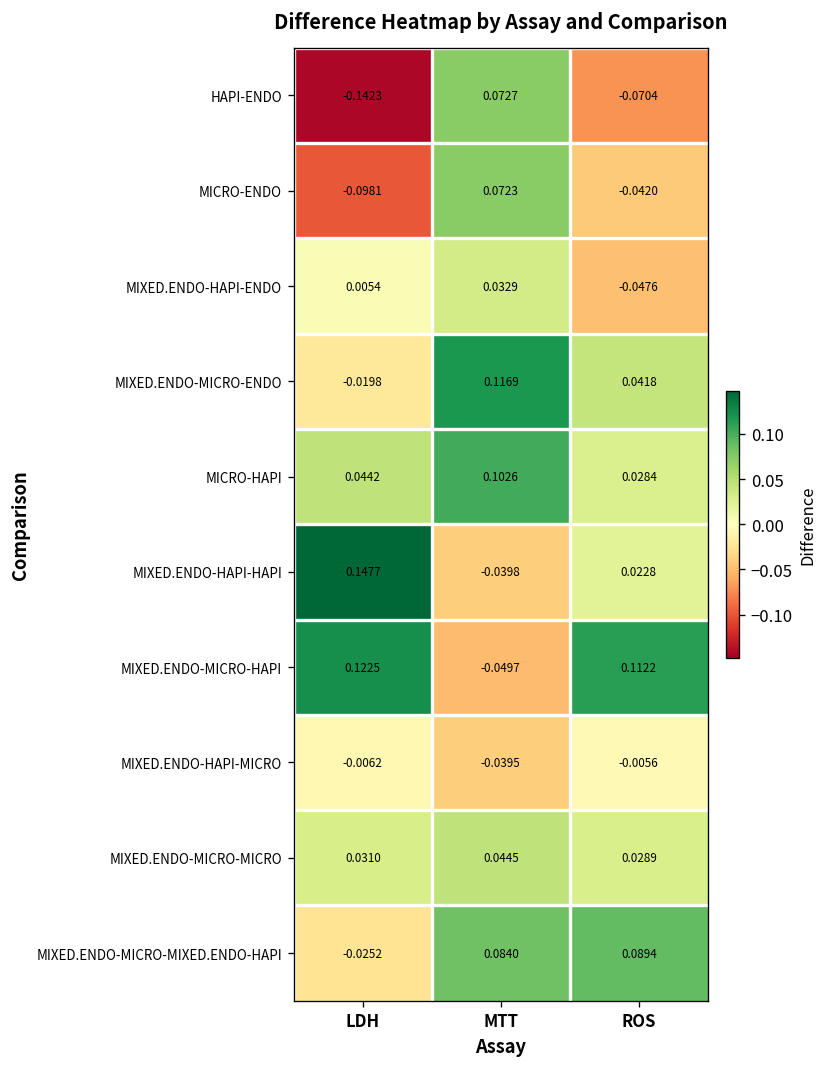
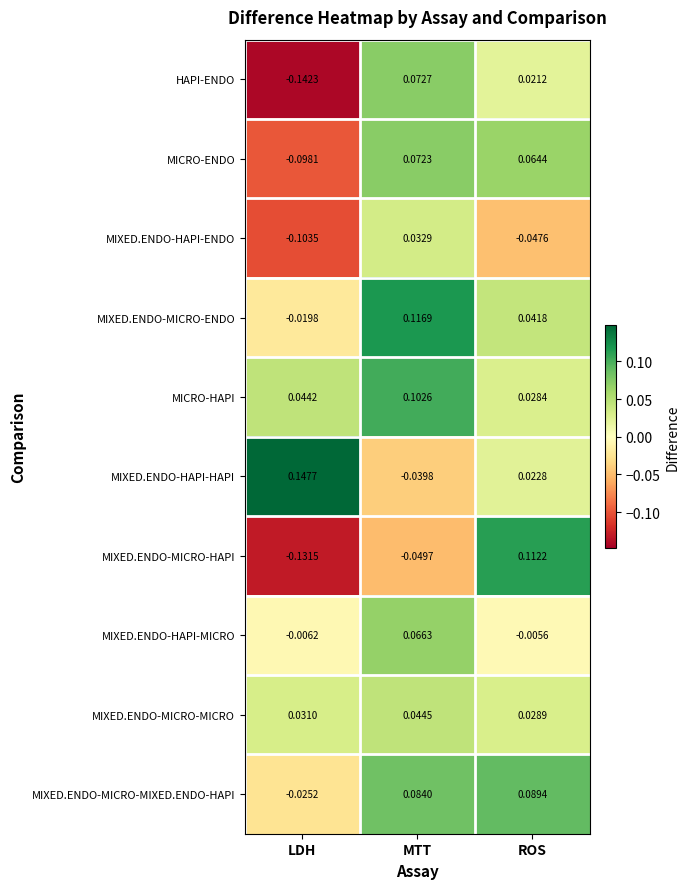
HAPI-ENDO, ROS: -0.0704 -> 0.0212
MICRO-ENDO, ROS: -0.0420 -> 0.0644
MIXED.ENDO-HAPI-ENDO, LDH: 0.0054 -> -0.1035
MIXED.ENDO-MICRO-HAPI, LDH: 0.1225 -> -0.1315
MIXED.ENDO-HAPI-MICRO, MTT: -0.0395 -> 0.0663
